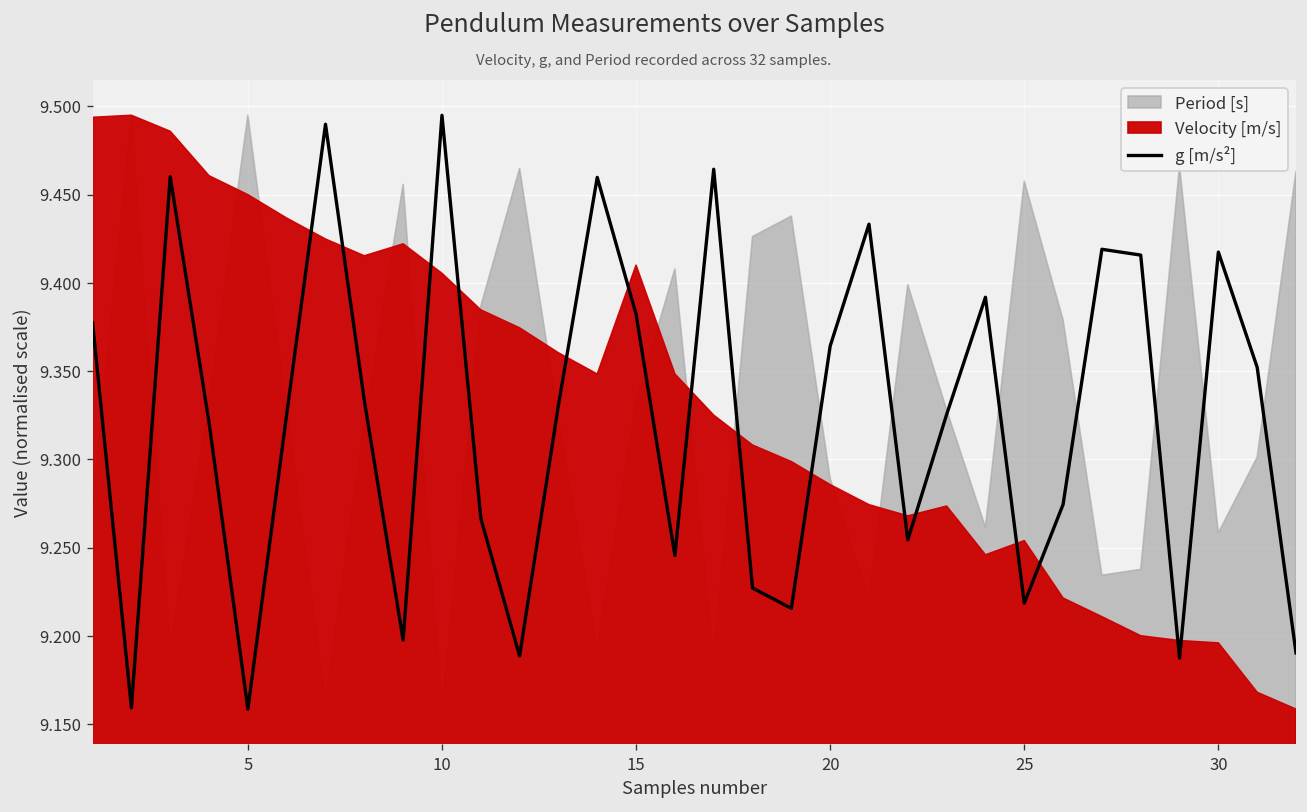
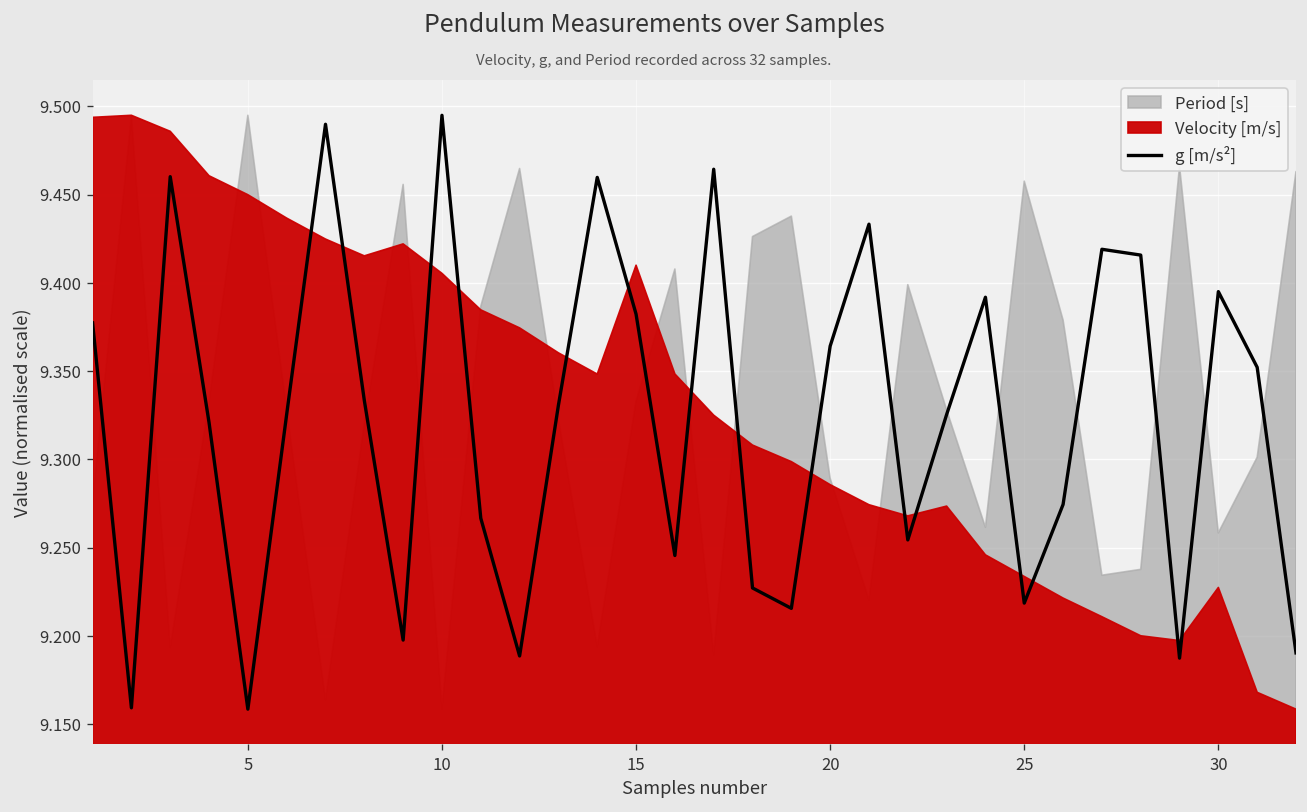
Velocity [m/s], 25: 9.254 -> 9.234
g [m/s²], 30: 9.417 -> 9.395
Velocity [m/s], 30: 9.196 -> 9.227
